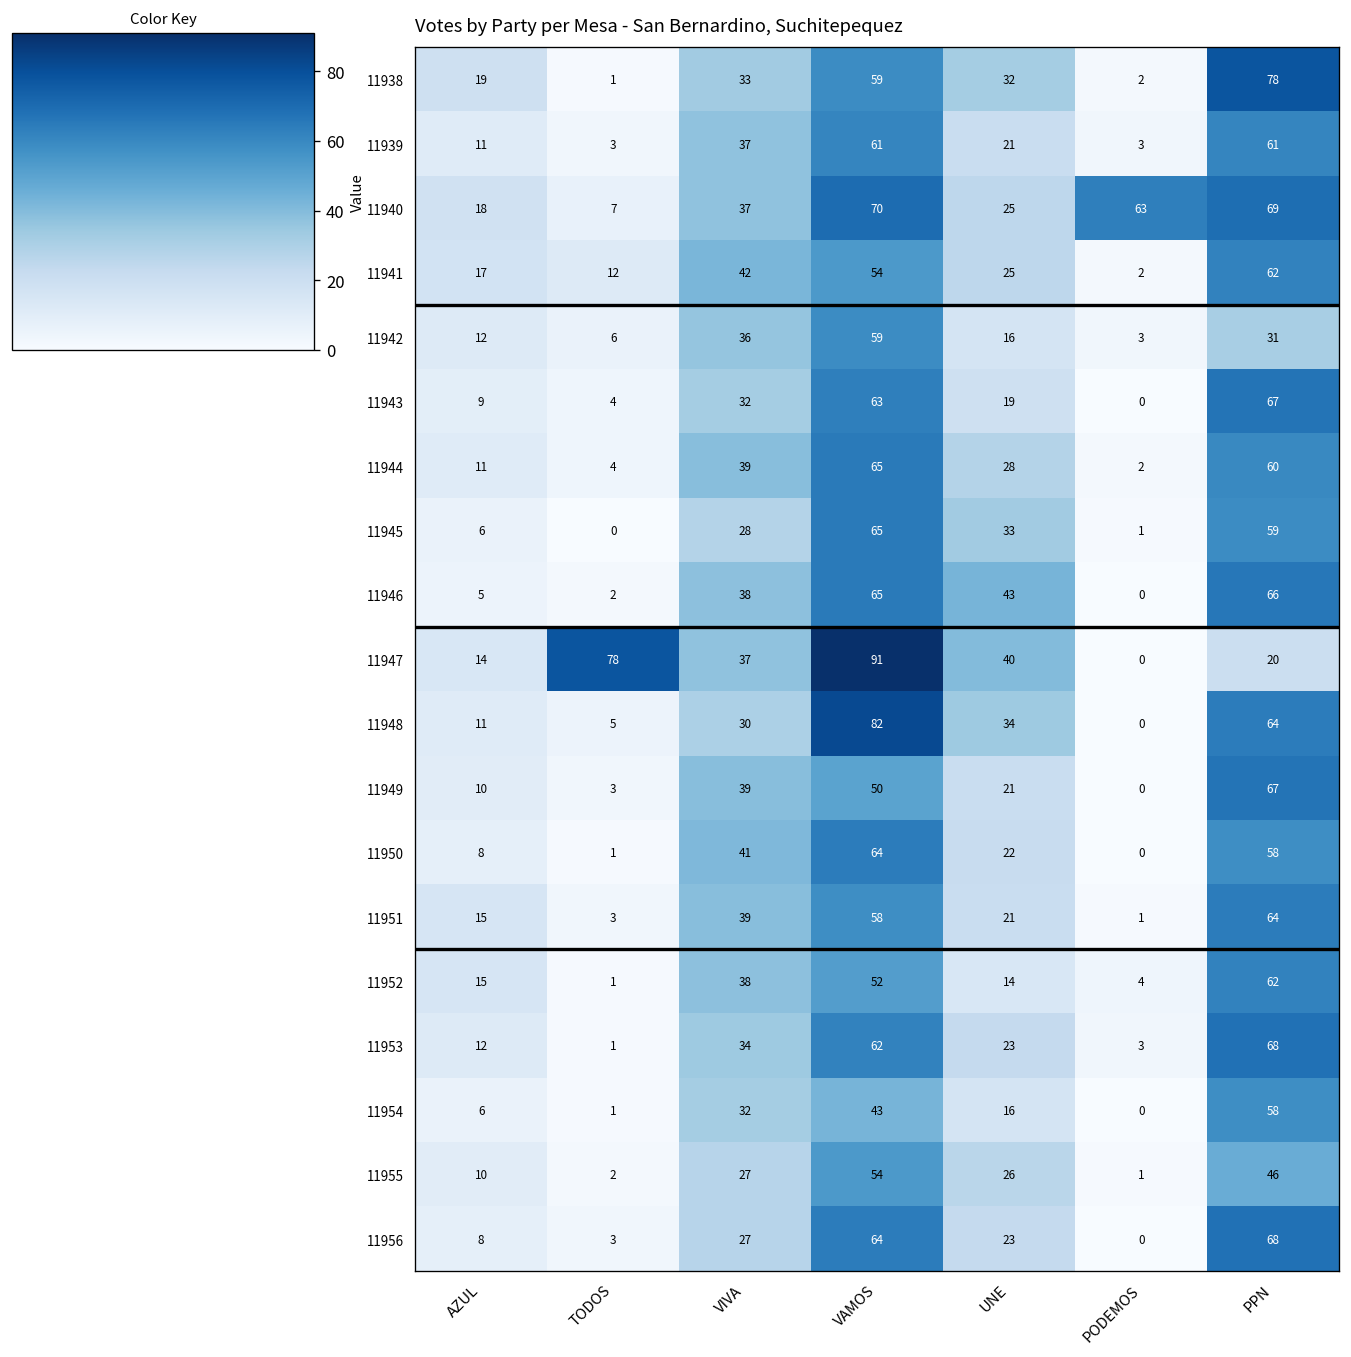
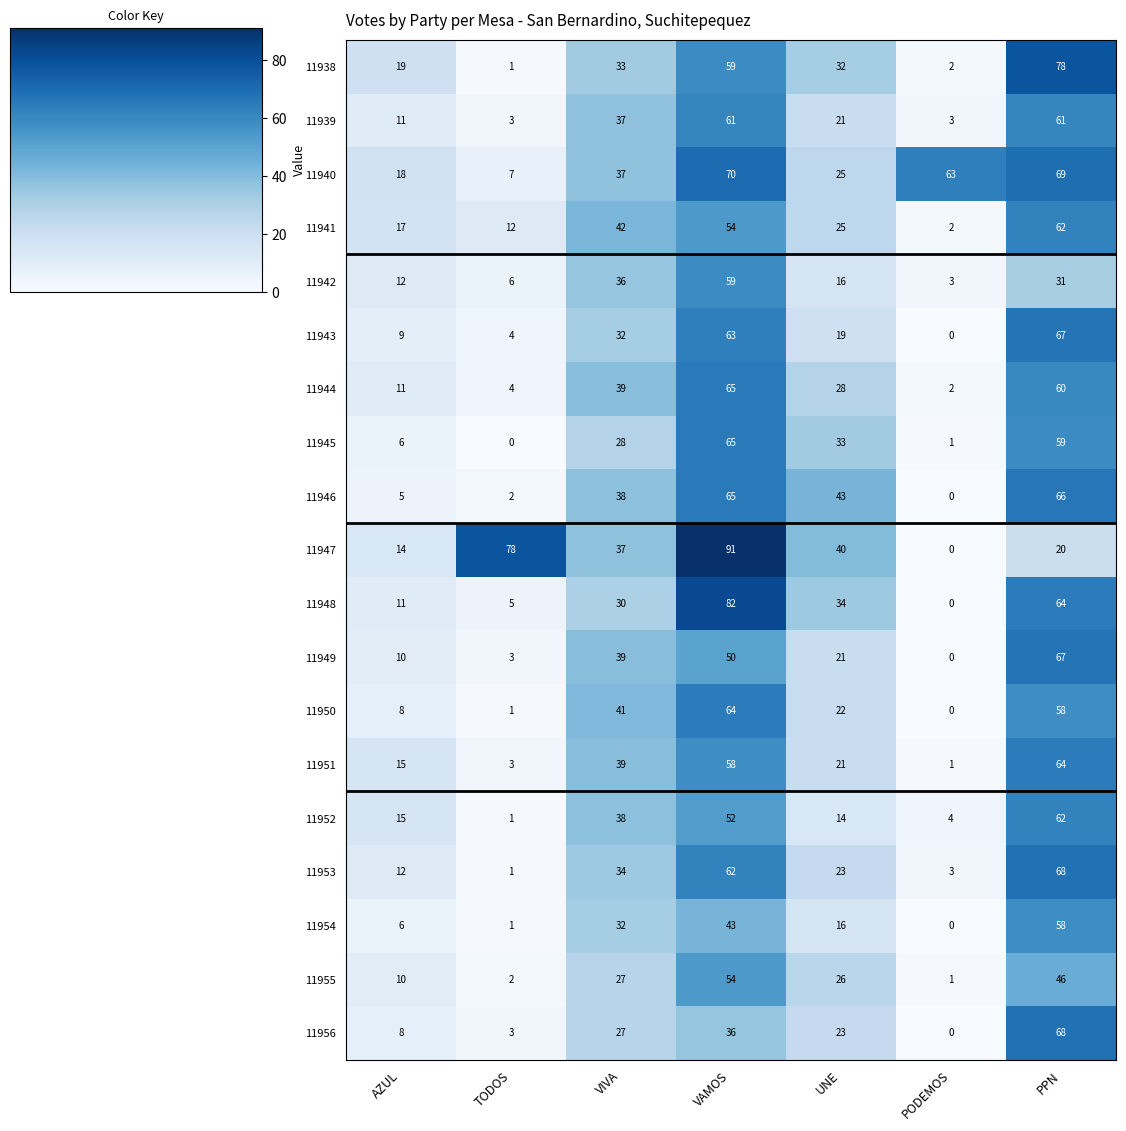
11956, VAMOS: 64 -> 36
